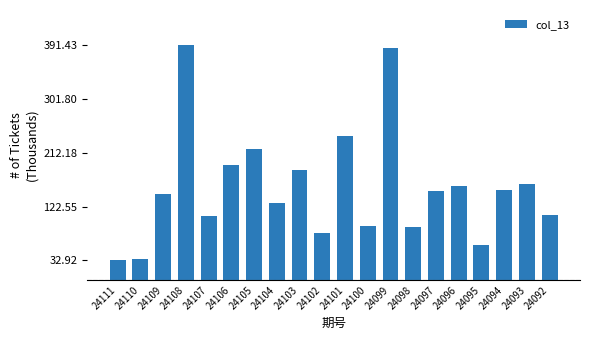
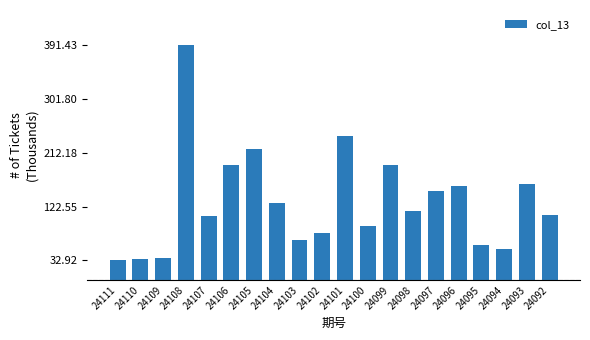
24109: 140 -> 40
24103: 180 -> 70
24099: 390 -> 190
24098: 90 -> 110
24094: 150 -> 50
